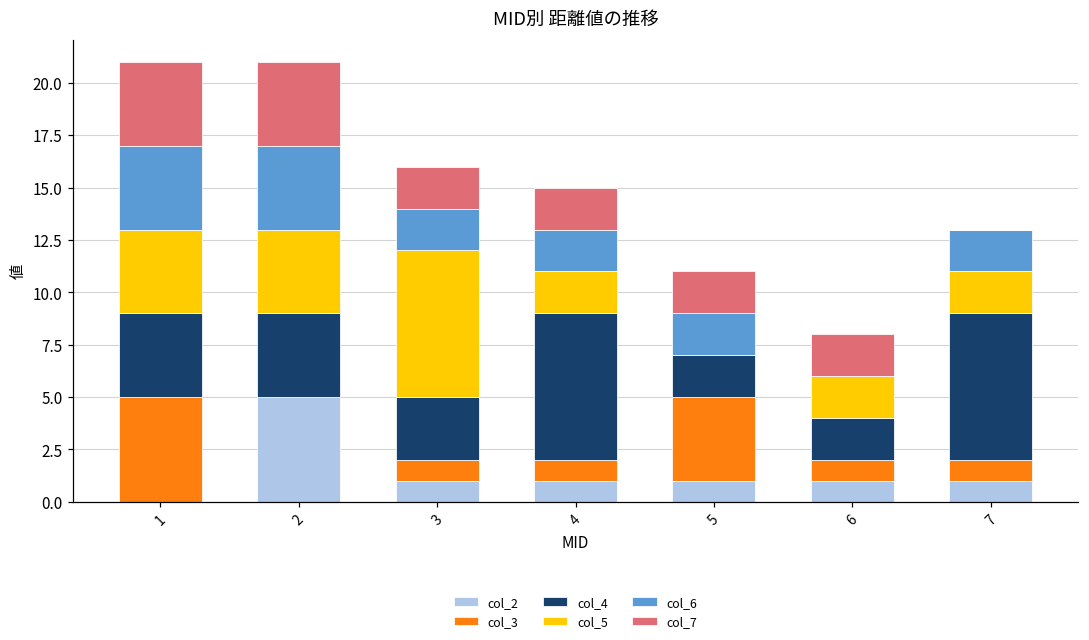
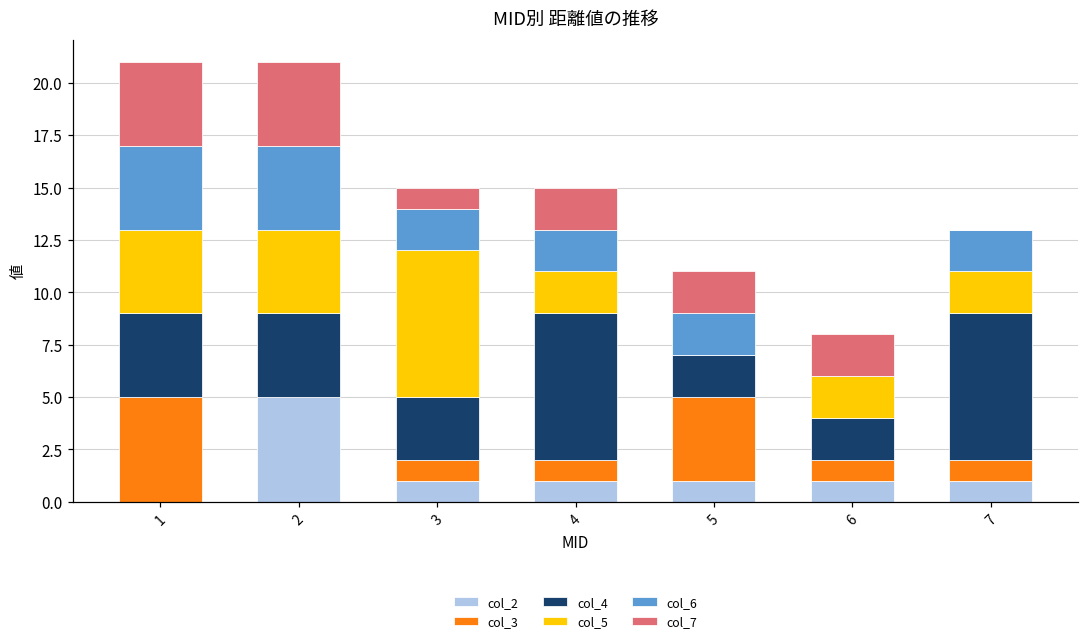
col_7, 3: 2 -> 1
